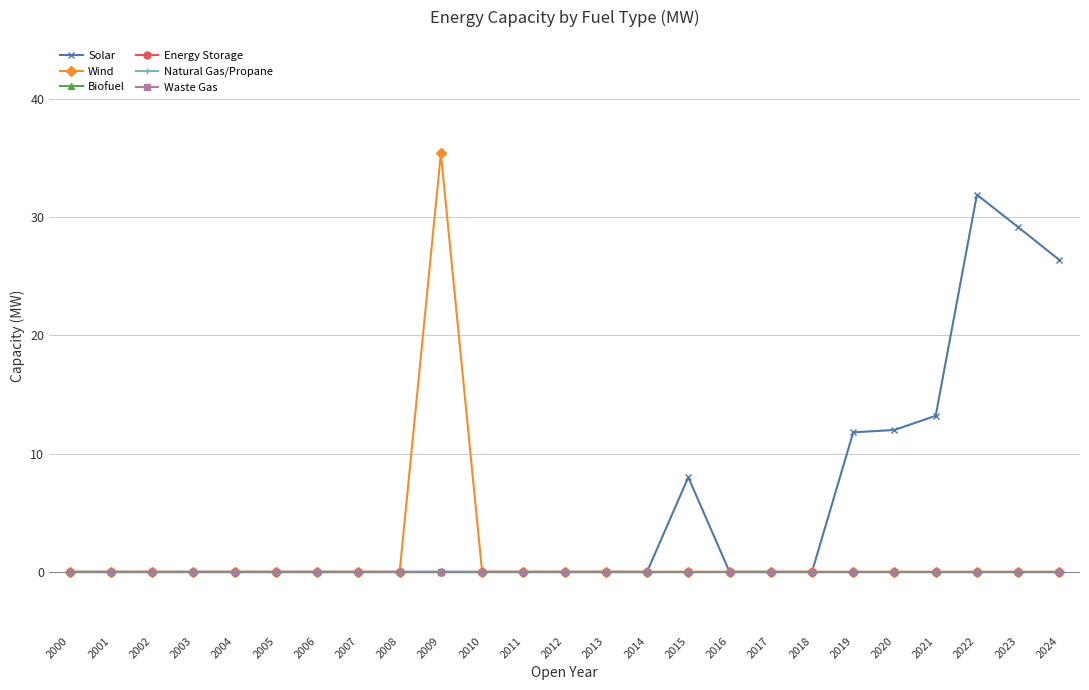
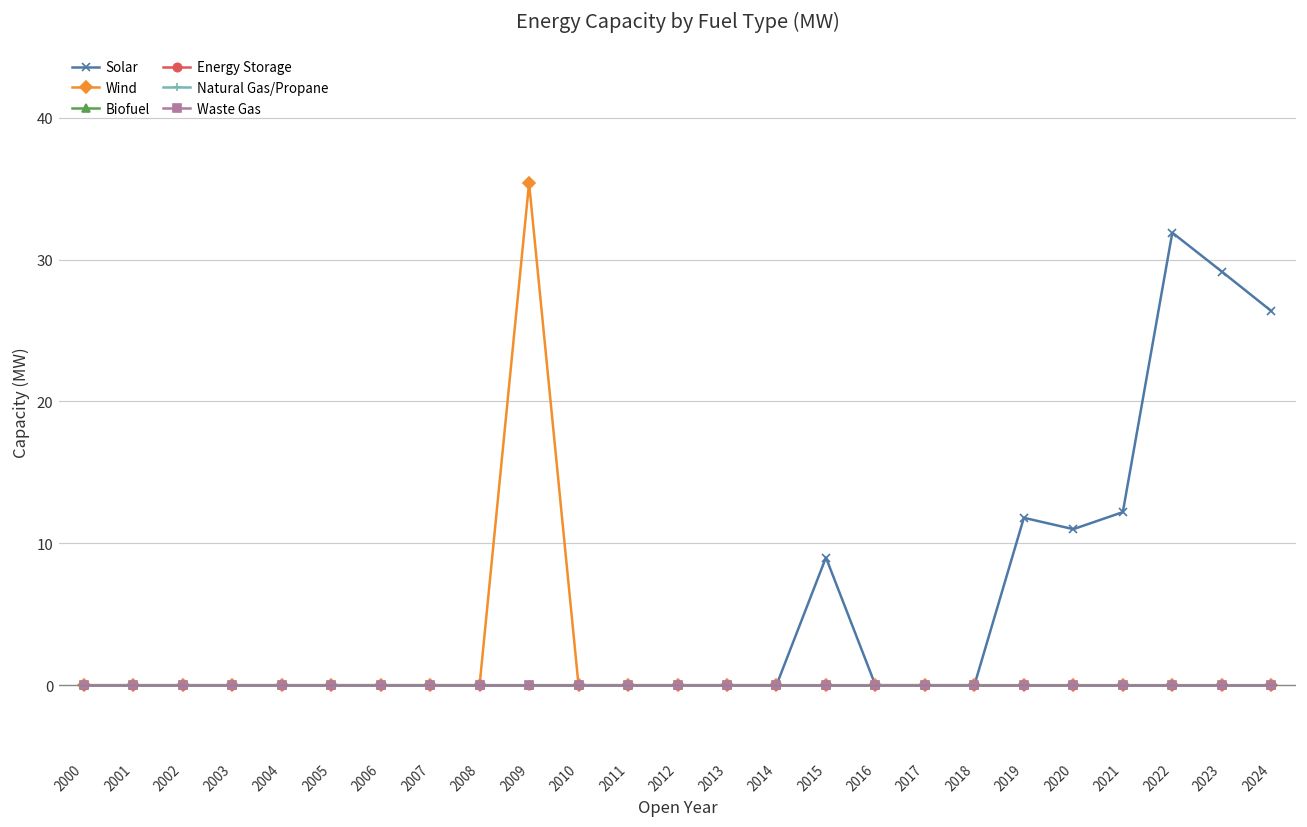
Solar, 2015: 8 -> 9
Solar, 2020: 12 -> 11
Solar, 2021: 13.2 -> 12.2
